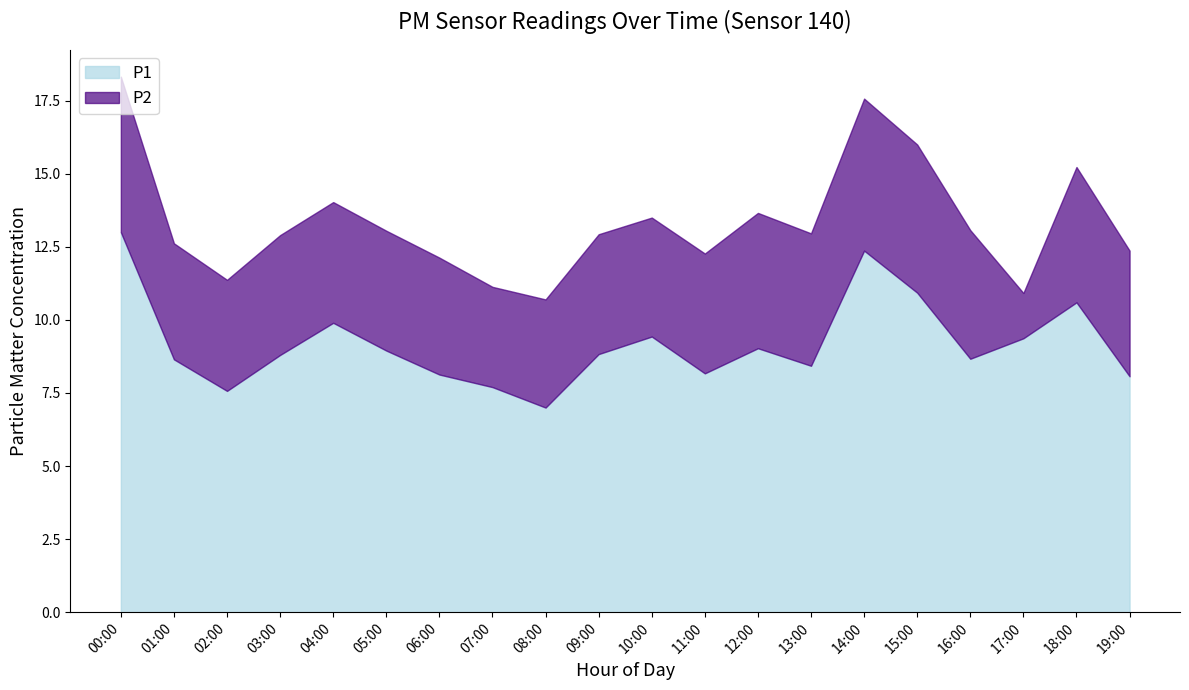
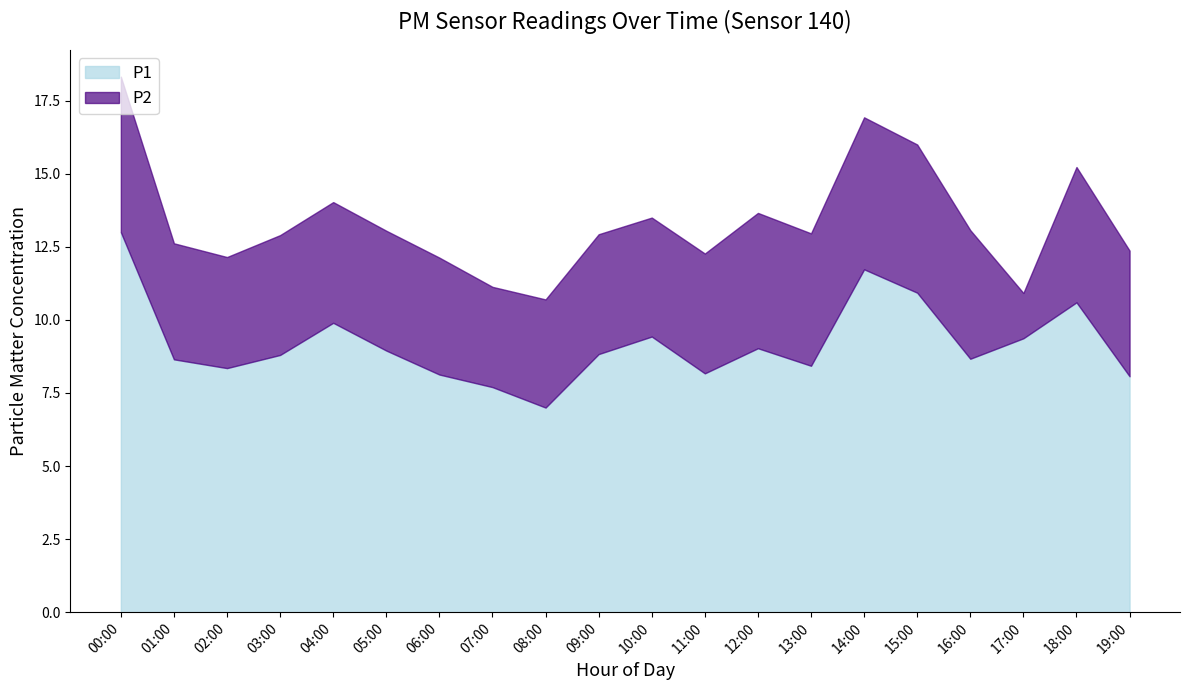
P1, 02:00: 7.6 -> 8.4
P1, 14:00: 12.4 -> 11.7
